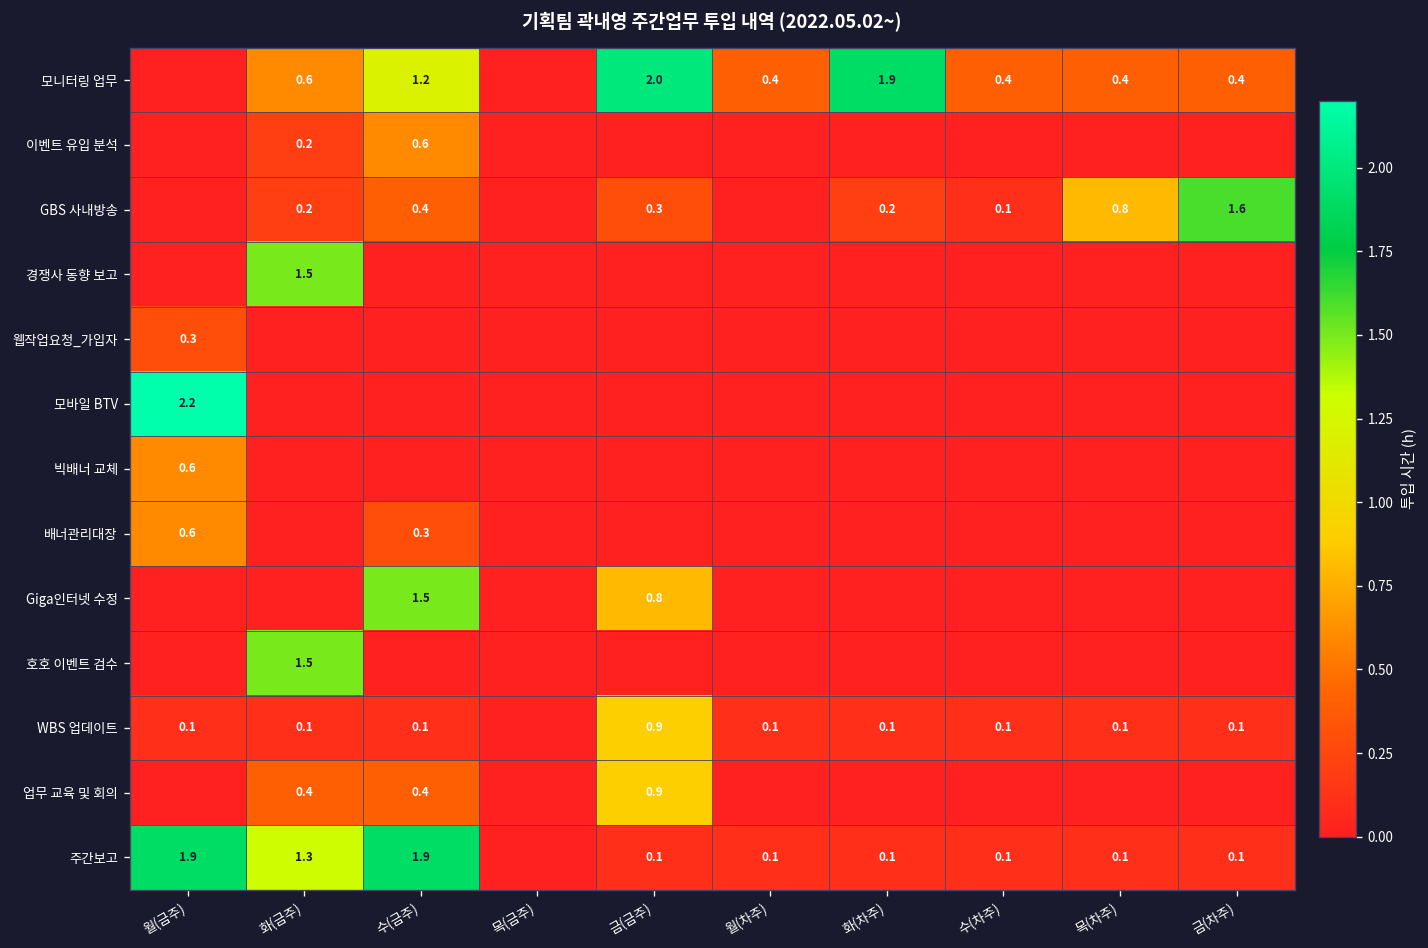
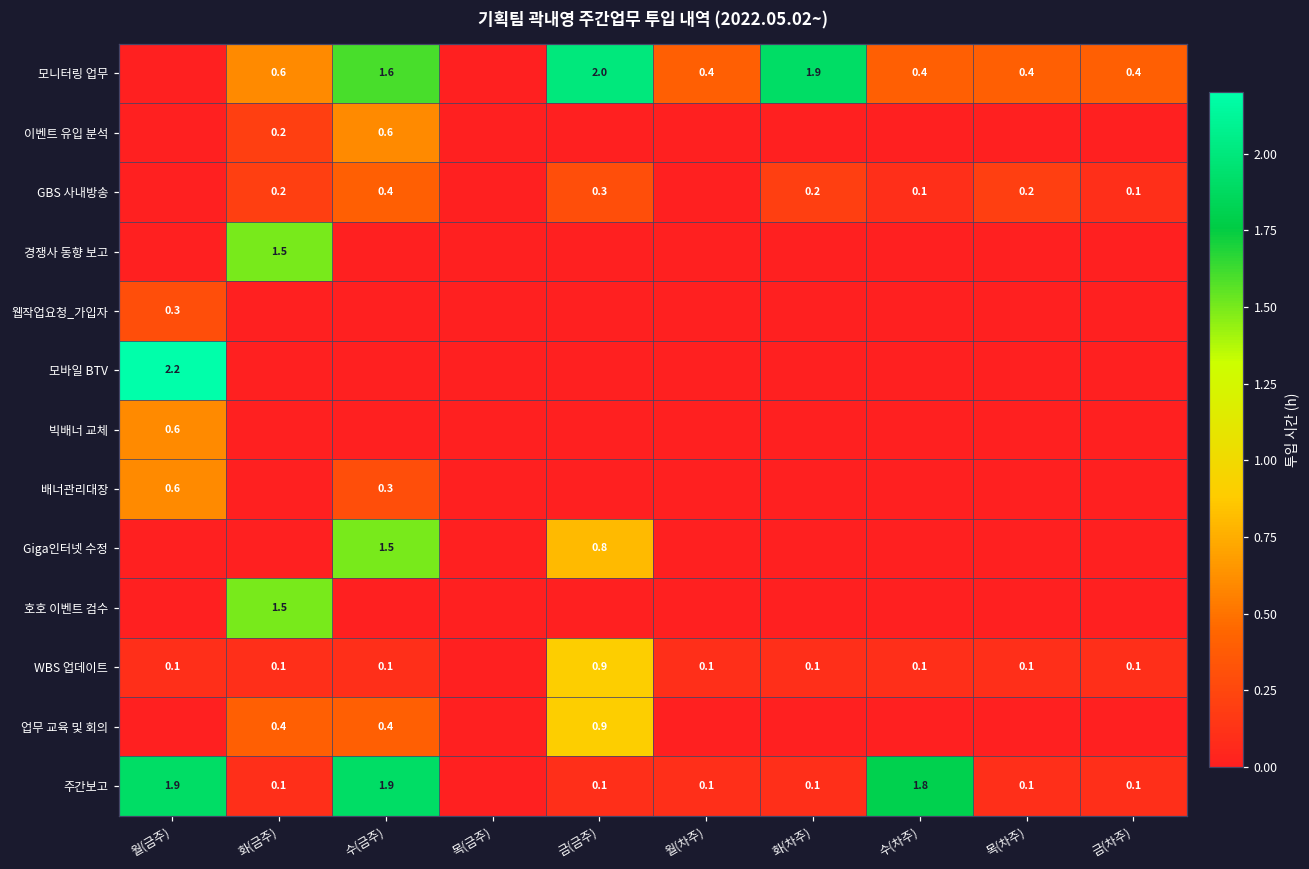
모니터링 업무, 수(금주): 1.2 -> 1.6
GBS 사내방송, 목(차주): 0.8 -> 0.2
GBS 사내방송, 금(차주): 1.6 -> 0.1
주간보고, 화(금주): 1.3 -> 0.1
주간보고, 수(차주): 0.1 -> 1.8
